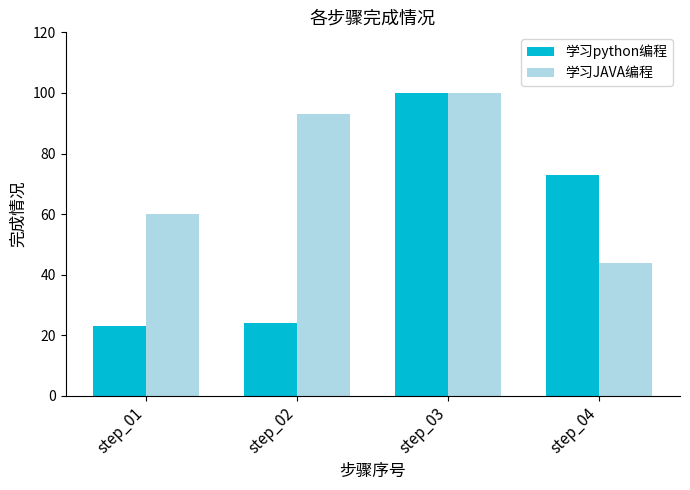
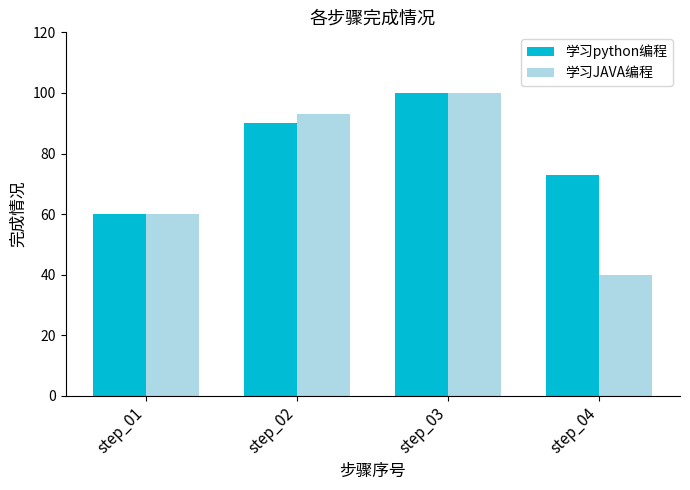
学习python编程, step_01: 23 -> 60
学习python编程, step_02: 24 -> 90
学习JAVA编程, step_04: 44 -> 40
